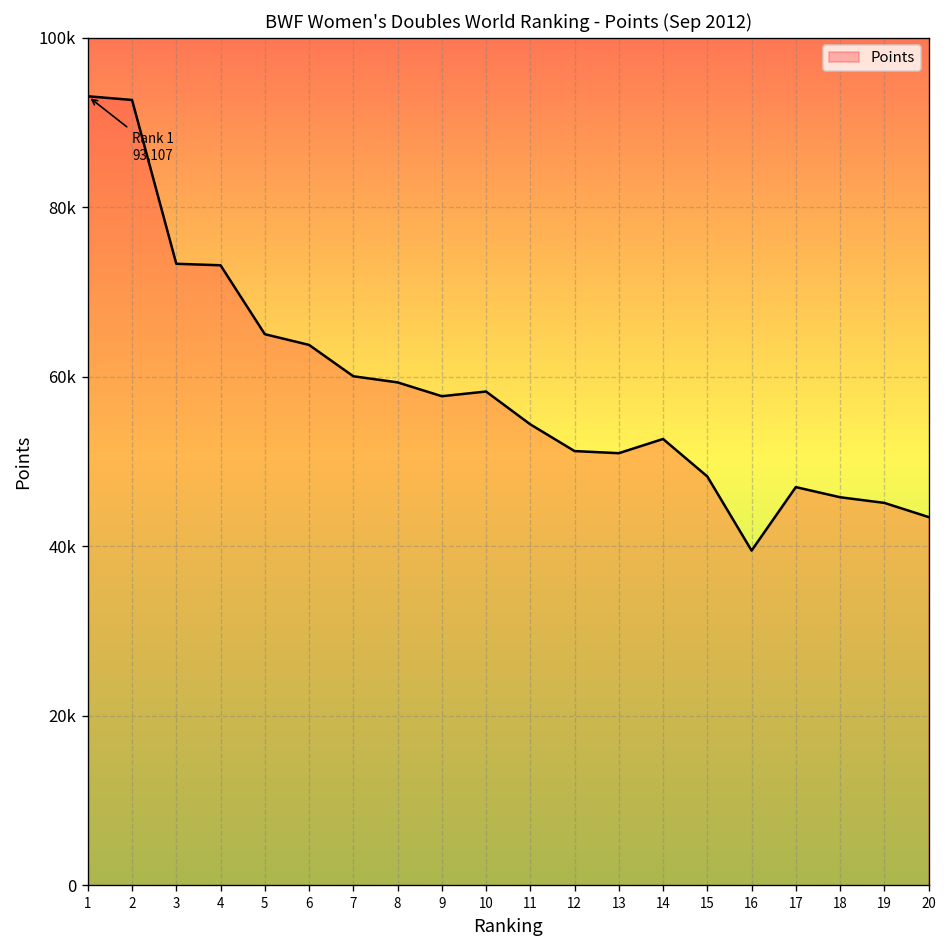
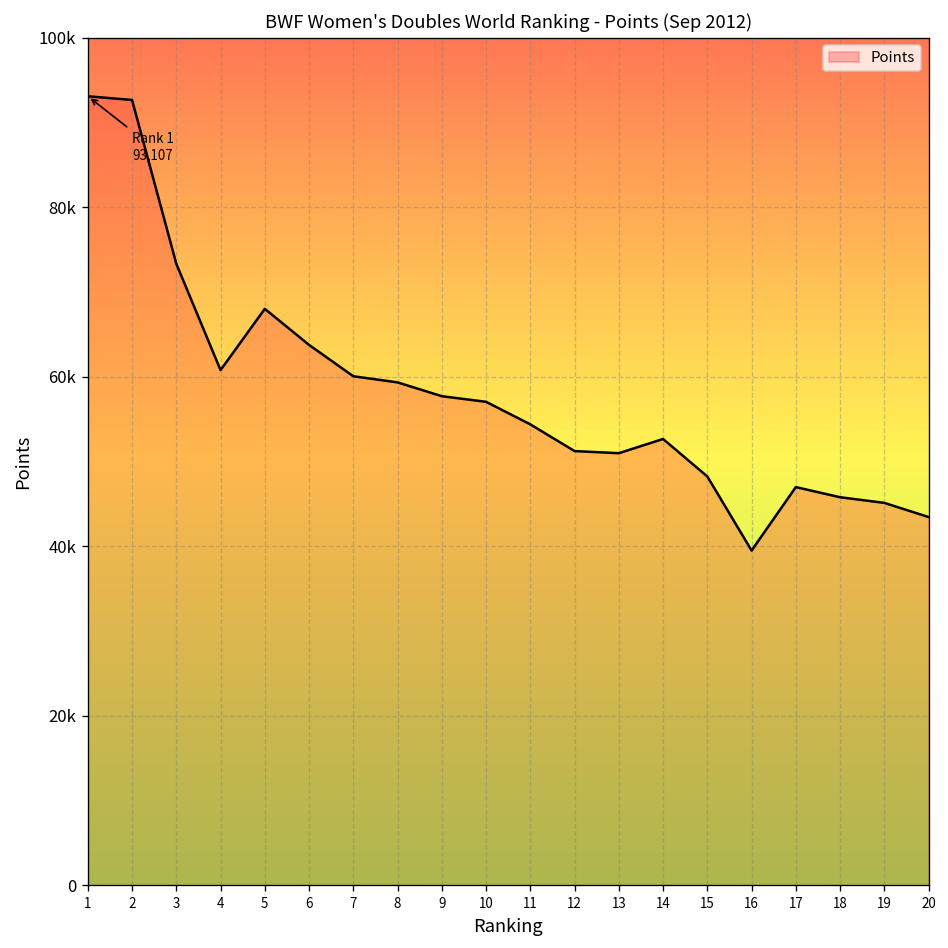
Points, 4: 73000 -> 61000
Points, 5: 65000 -> 68000
Points, 10: 58000 -> 57000
